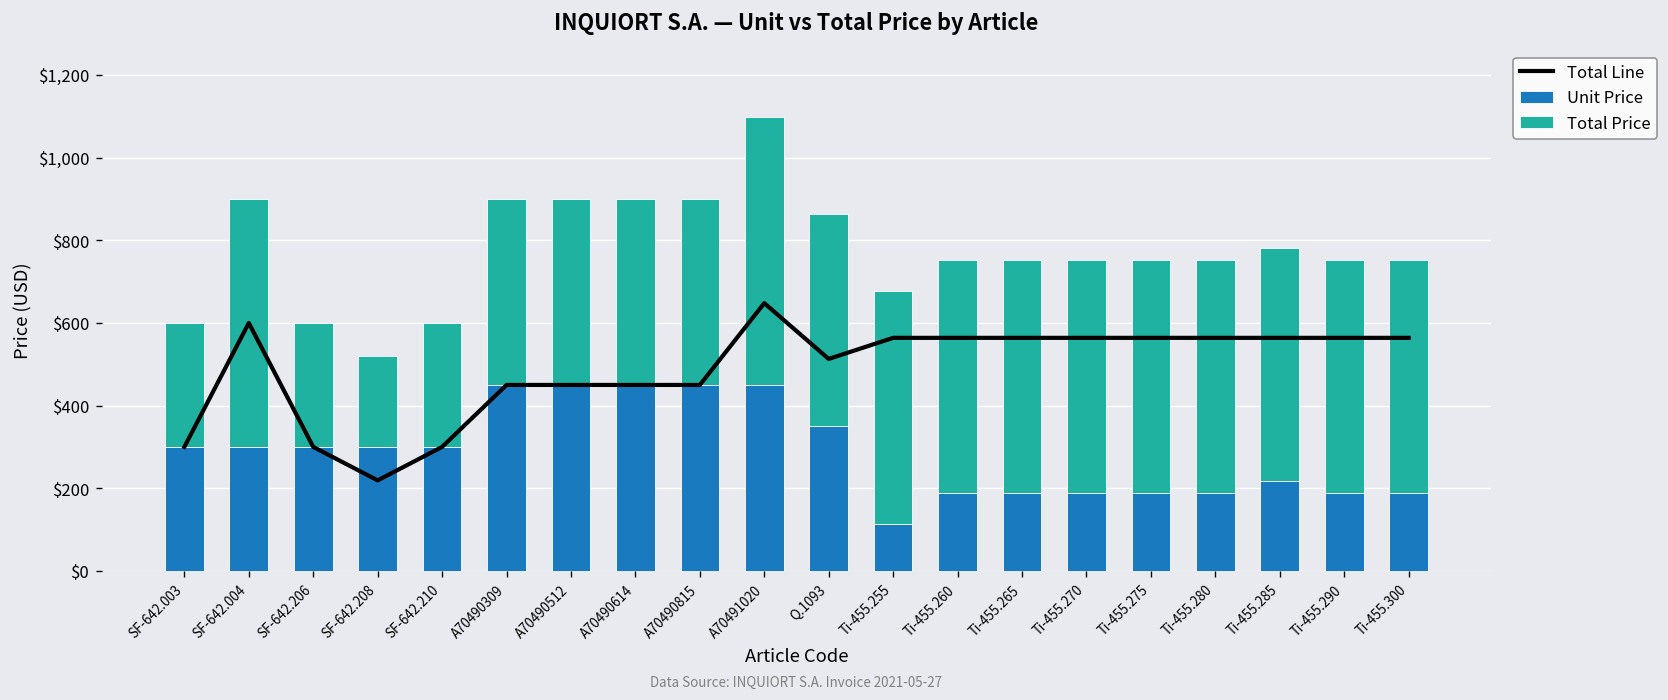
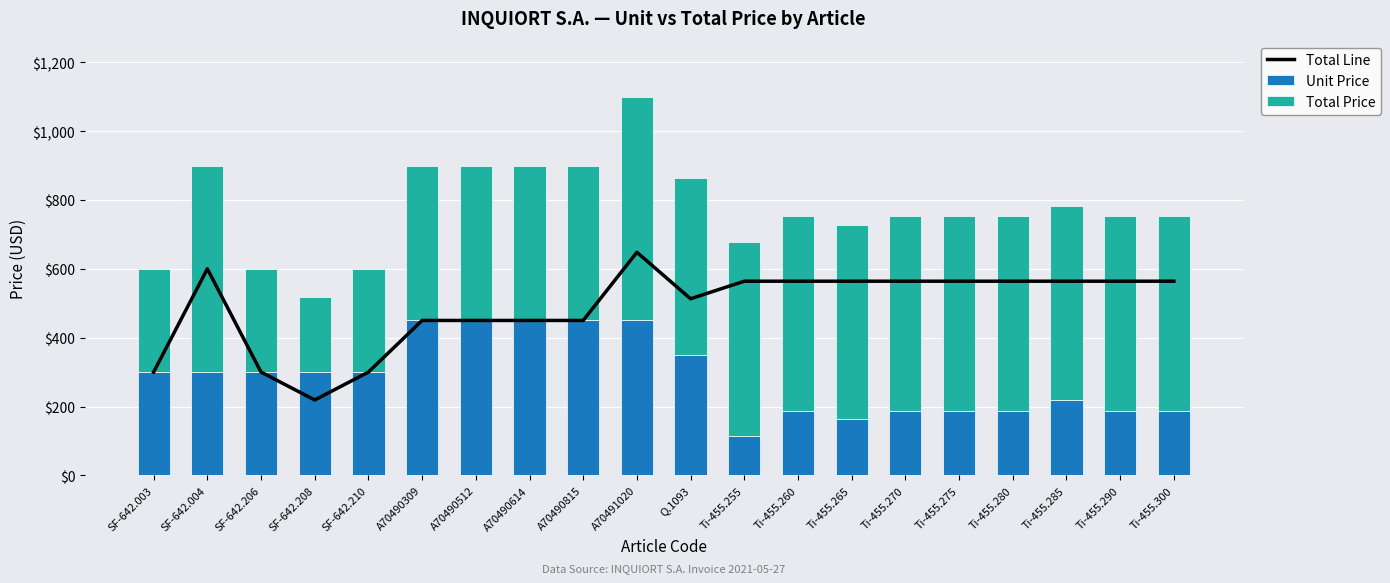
Unit Price, Ti-455.265: $190 -> $160
